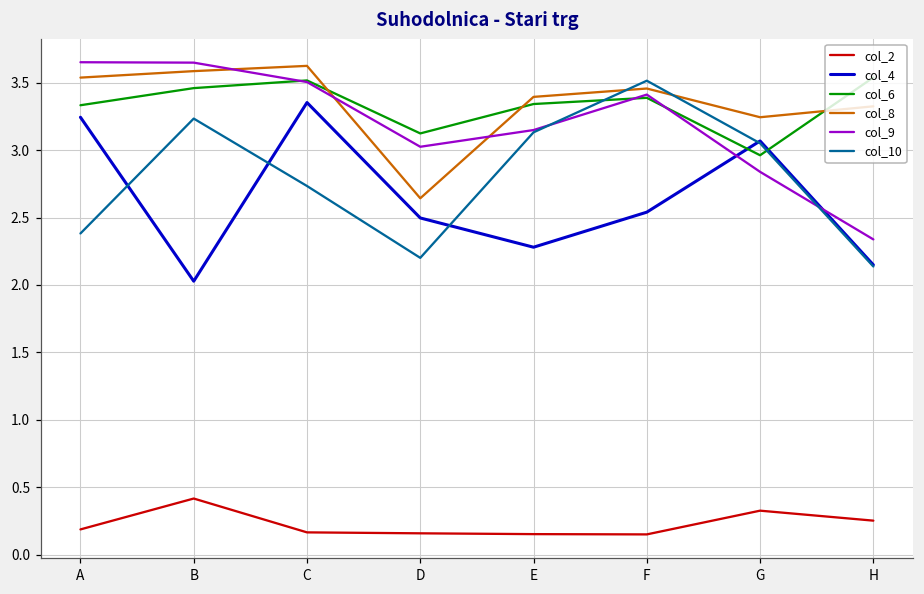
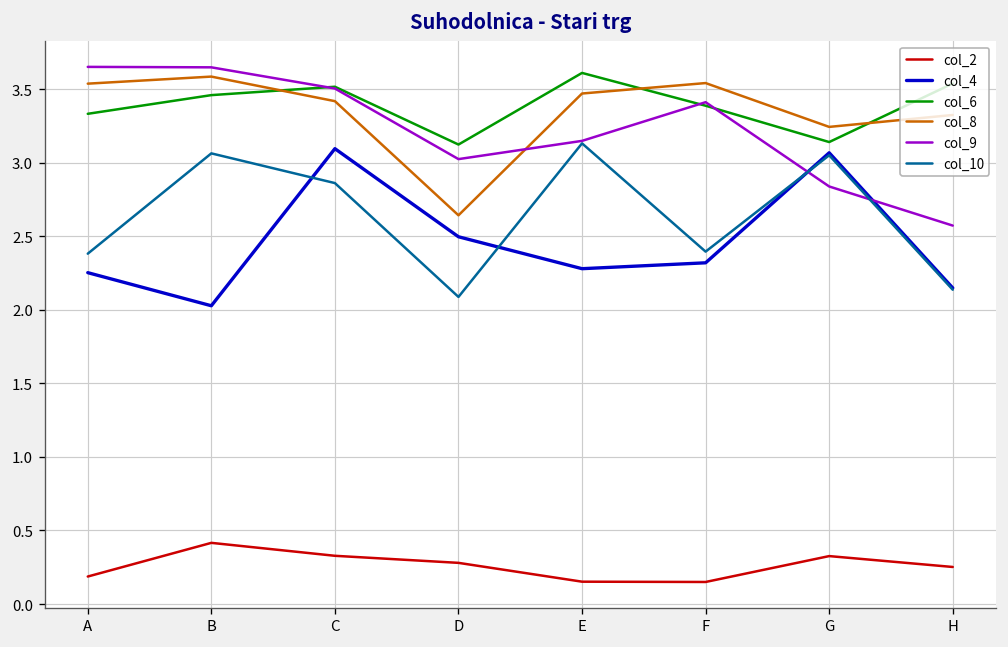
col_4, A: 3.24 -> 2.25
col_10, B: 3.23 -> 3.06
col_2, C: 0.17 -> 0.33
col_4, C: 3.35 -> 3.10
col_8, C: 3.63 -> 3.42
col_10, C: 2.73 -> 2.86
col_2, D: 0.16 -> 0.28
col_10, D: 2.20 -> 2.09
col_6, E: 3.34 -> 3.61
col_8, E: 3.40 -> 3.47
col_4, F: 2.54 -> 2.32
col_8, F: 3.46 -> 3.54
col_10, F: 3.52 -> 2.40
col_6, G: 2.96 -> 3.14
col_9, H: 2.34 -> 2.57
